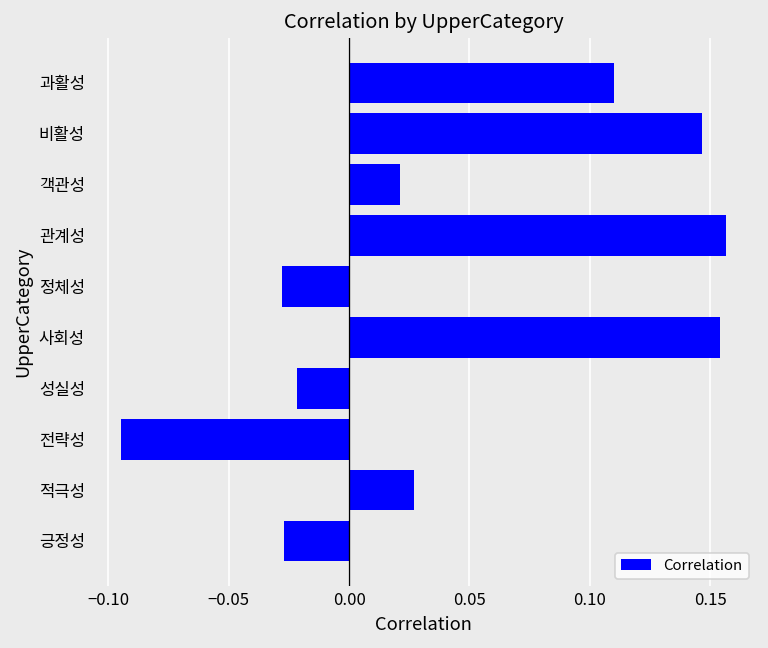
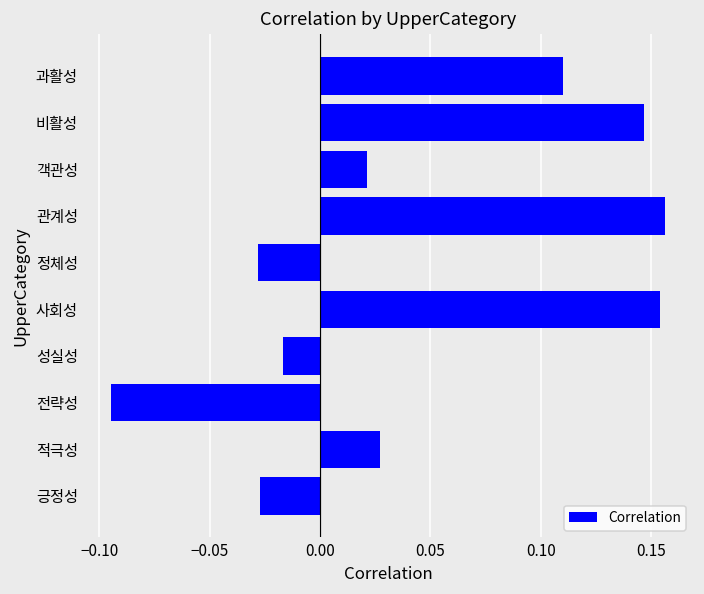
성실성: -0.022 -> -0.017
